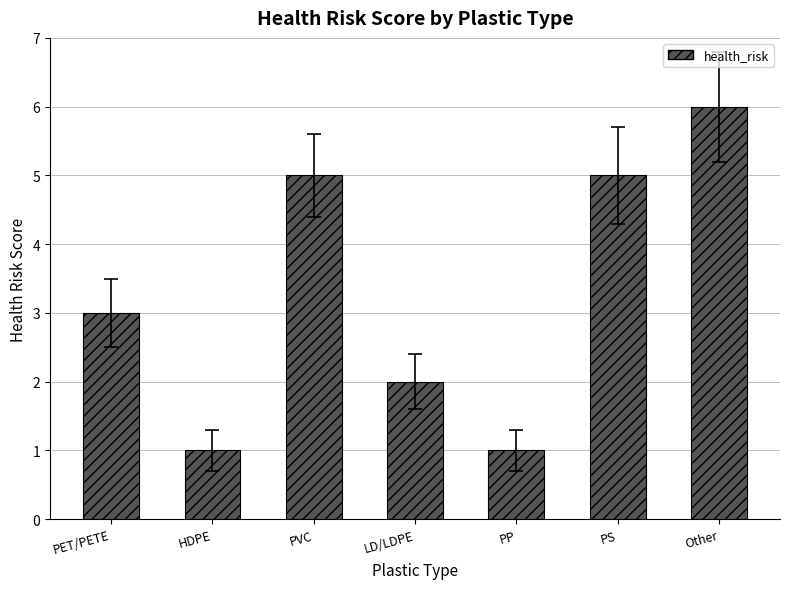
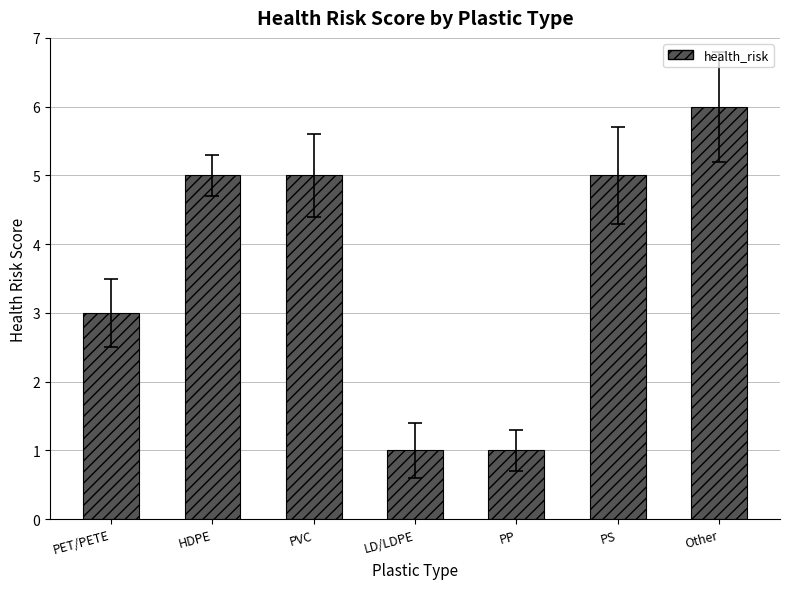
health_risk, HDPE: 1 -> 5
health_risk, LD/LDPE: 2 -> 1
